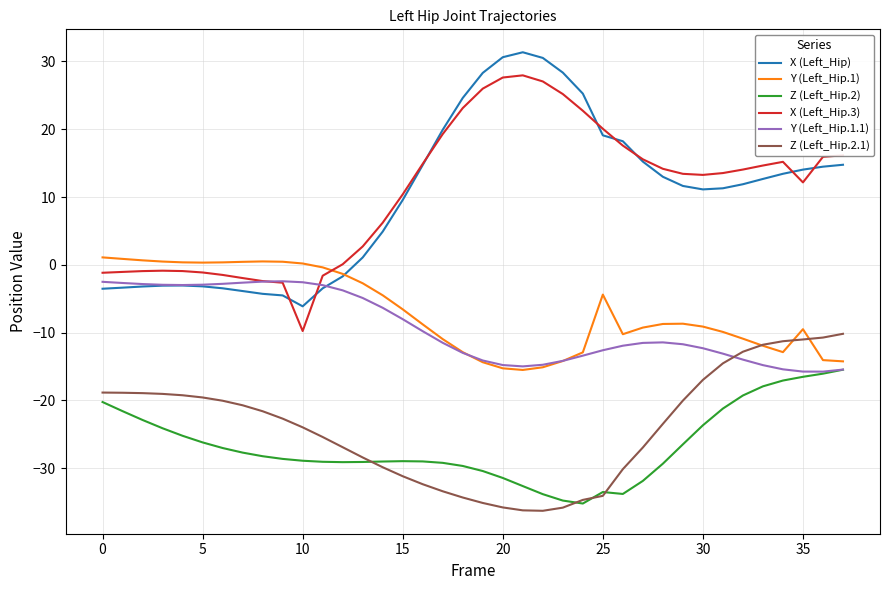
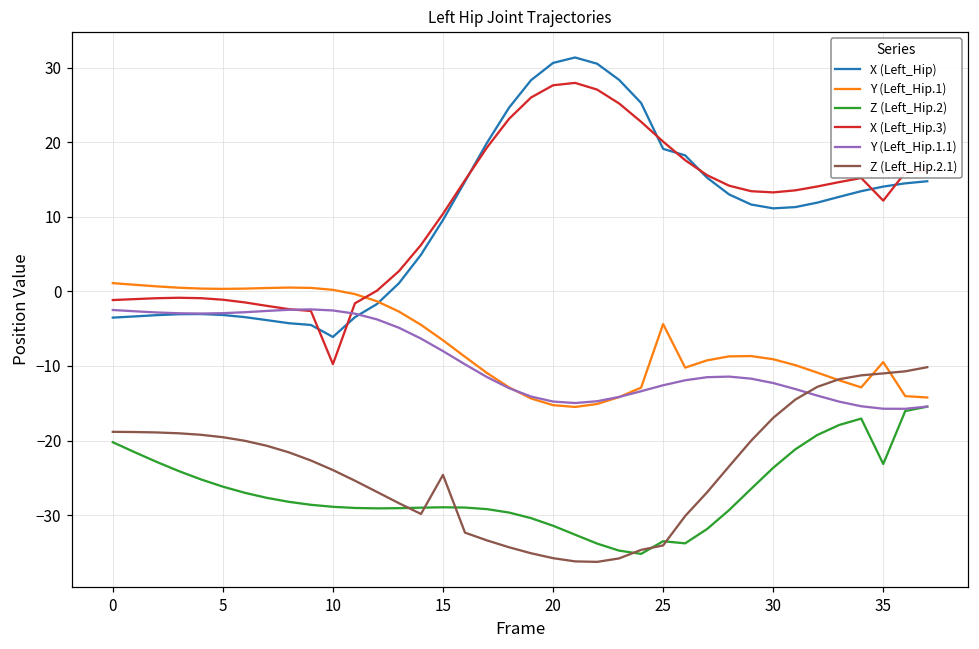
Z (Left_Hip.2.1), 15: -31 -> -25
Z (Left_Hip.2), 35: -17 -> -23
